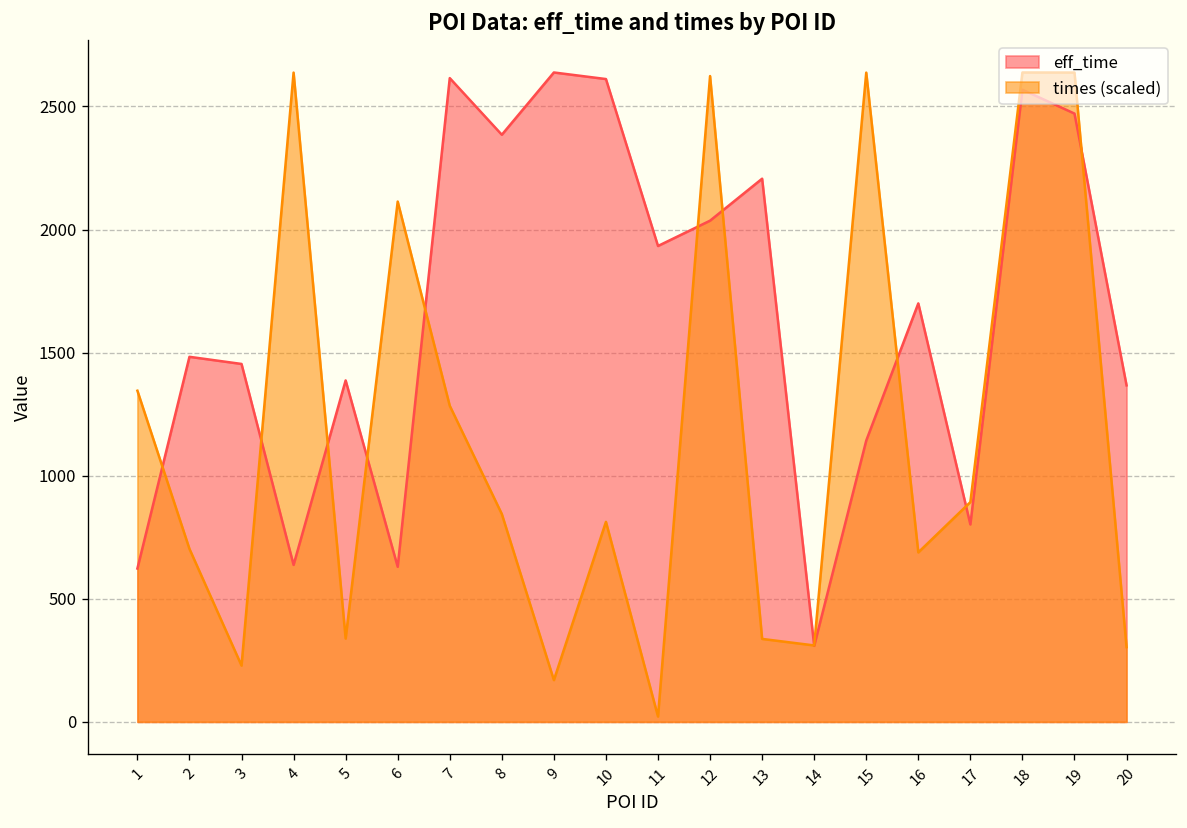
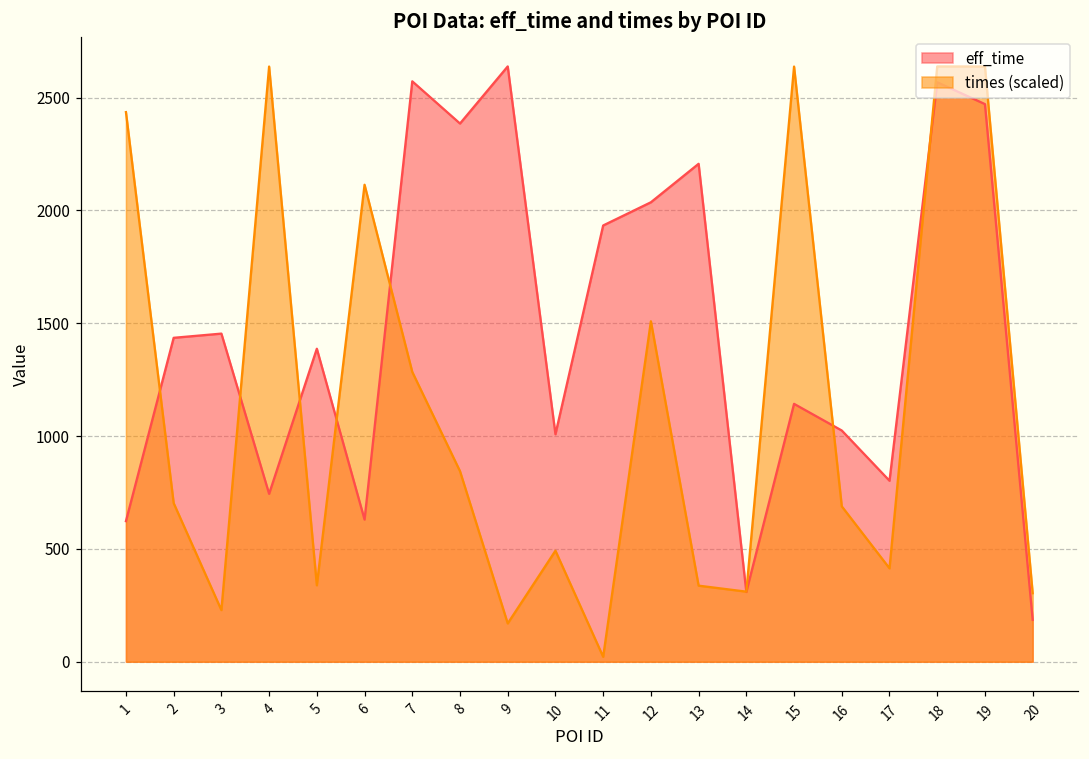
times (scaled), 1: 1350 -> 2440
eff_time, 2: 1480 -> 1440
eff_time, 4: 640 -> 740
eff_time, 7: 2620 -> 2570
eff_time, 10: 2610 -> 1010
times (scaled), 10: 810 -> 490
times (scaled), 12: 2620 -> 1510
eff_time, 16: 1700 -> 1020
times (scaled), 17: 890 -> 410
eff_time, 20: 1370 -> 190
